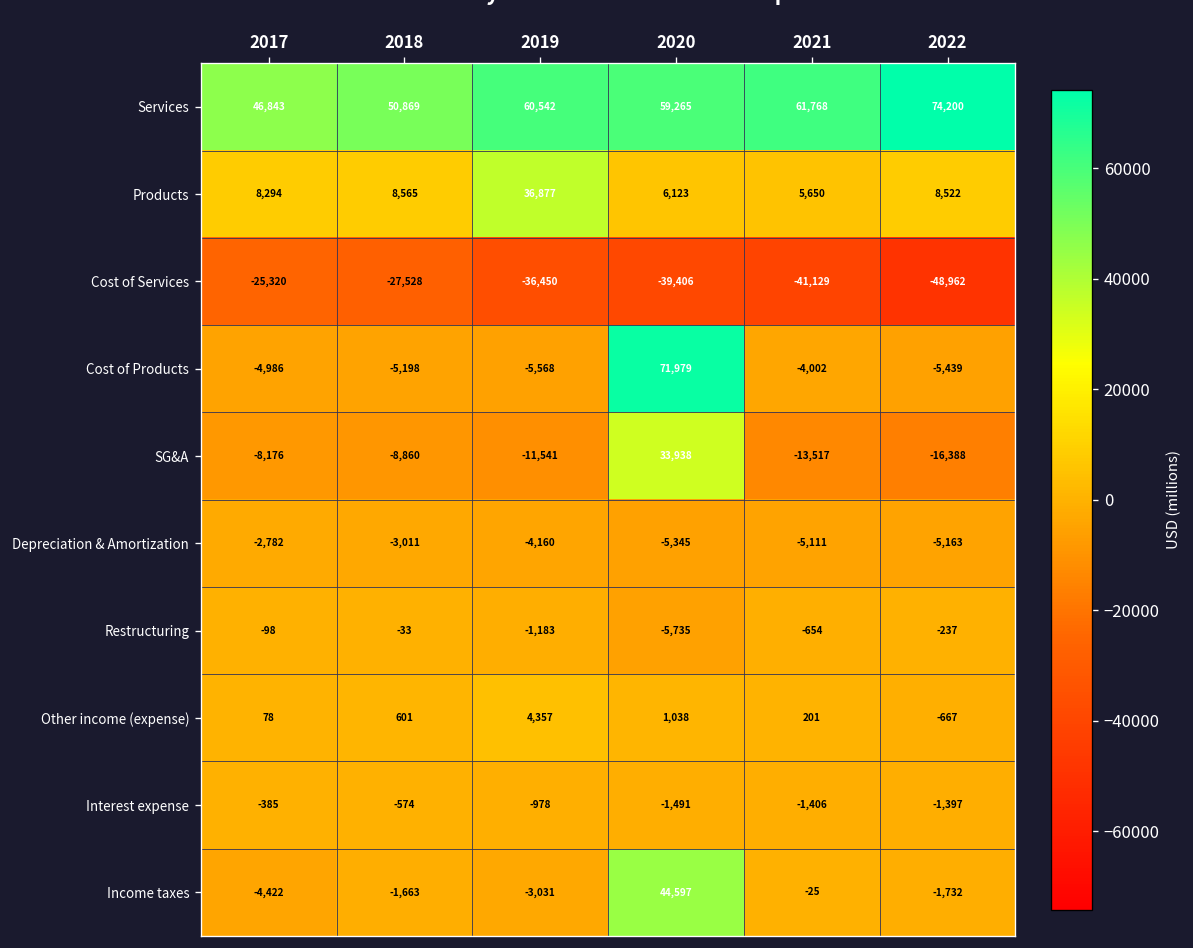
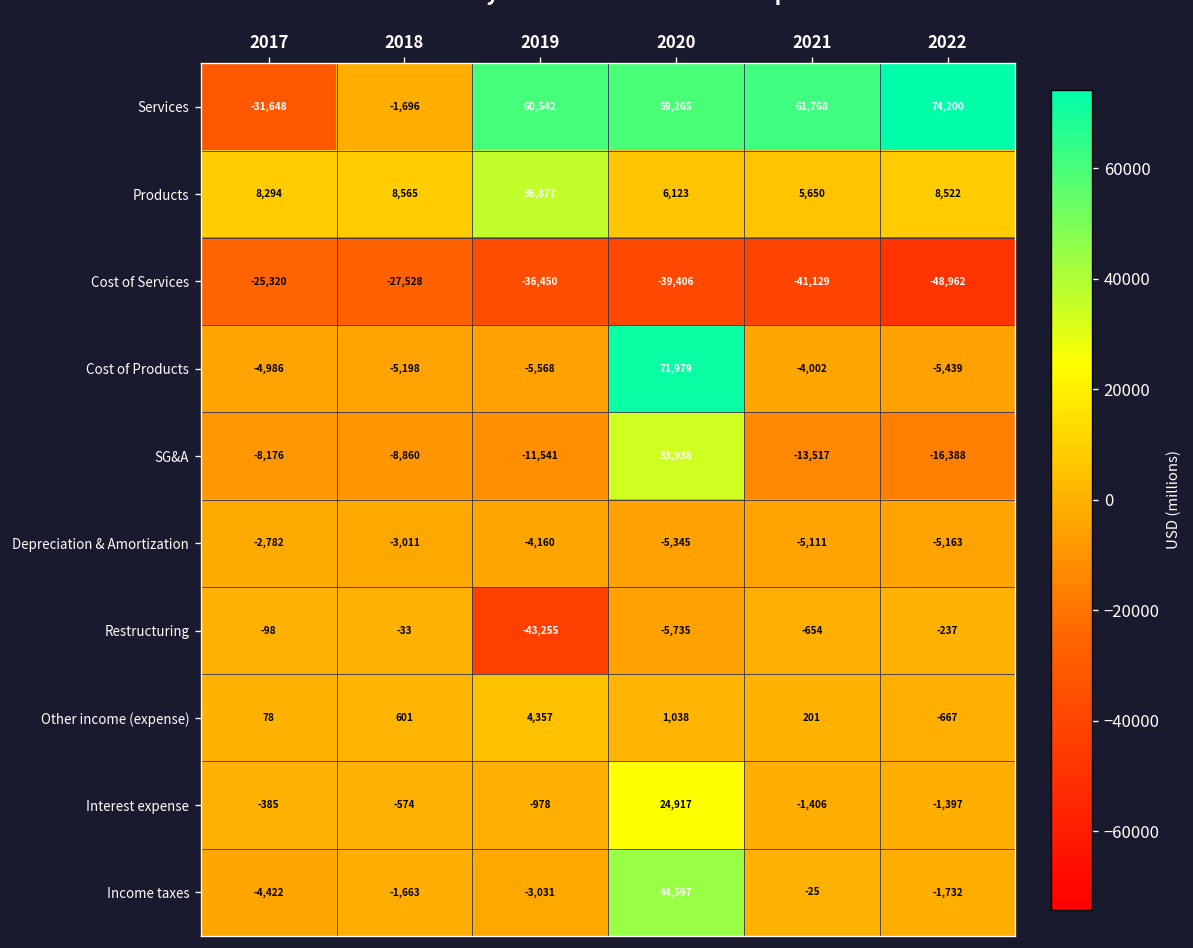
Services, 2017: 46,843 -> -31,648
Services, 2018: 50,869 -> -1,696
Restructuring, 2019: -1,183 -> -43,255
Interest expense, 2020: -1,491 -> 24,917
